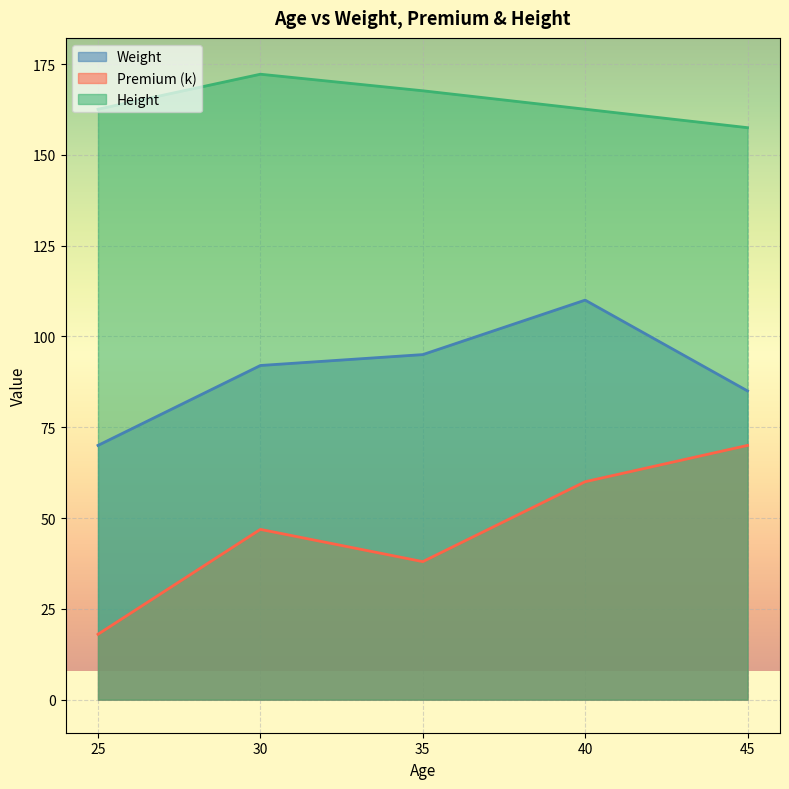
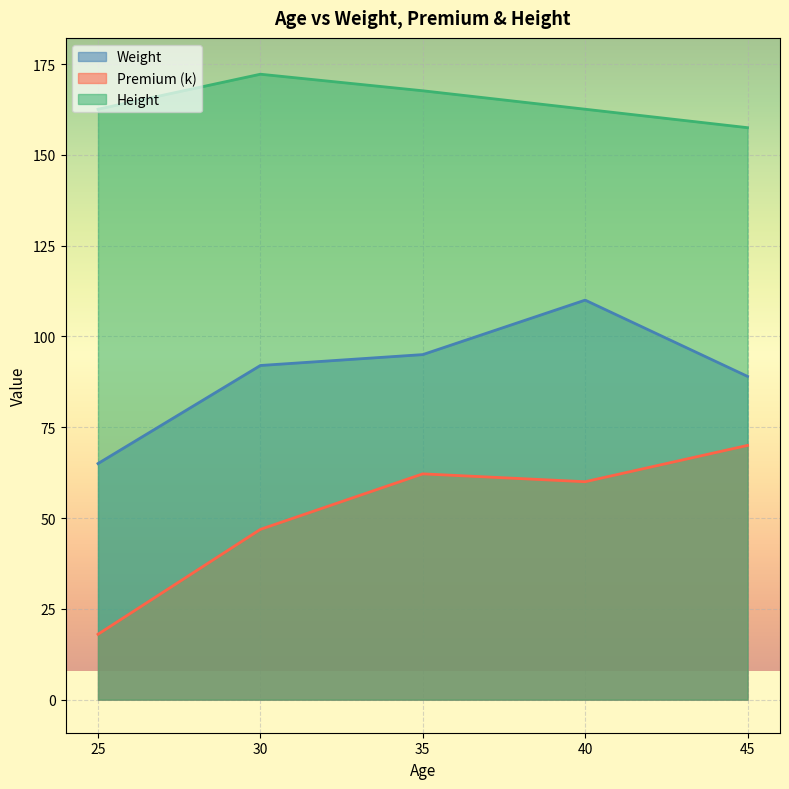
Weight, 25: 70 -> 65
Premium (k), 35: 38 -> 62
Weight, 45: 85 -> 89
